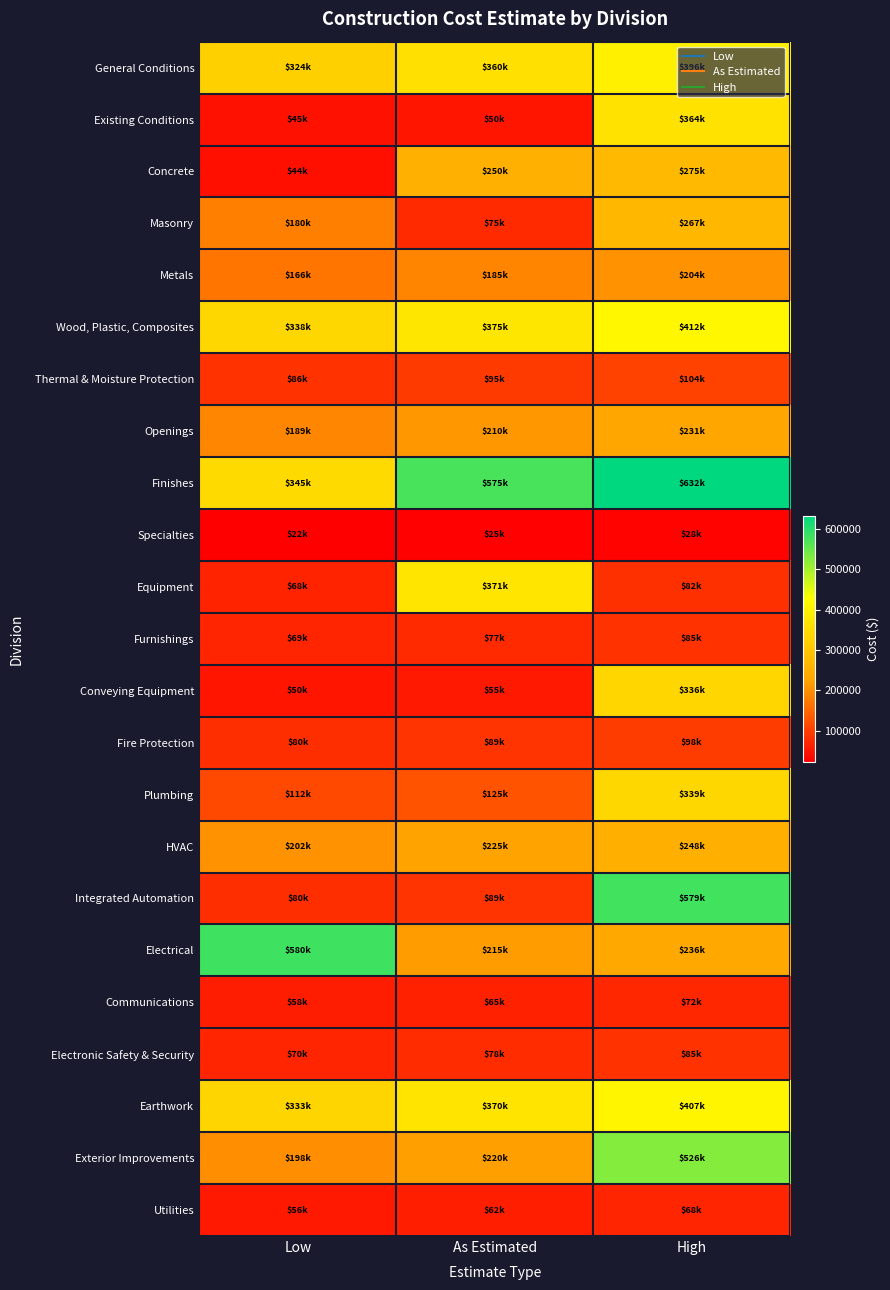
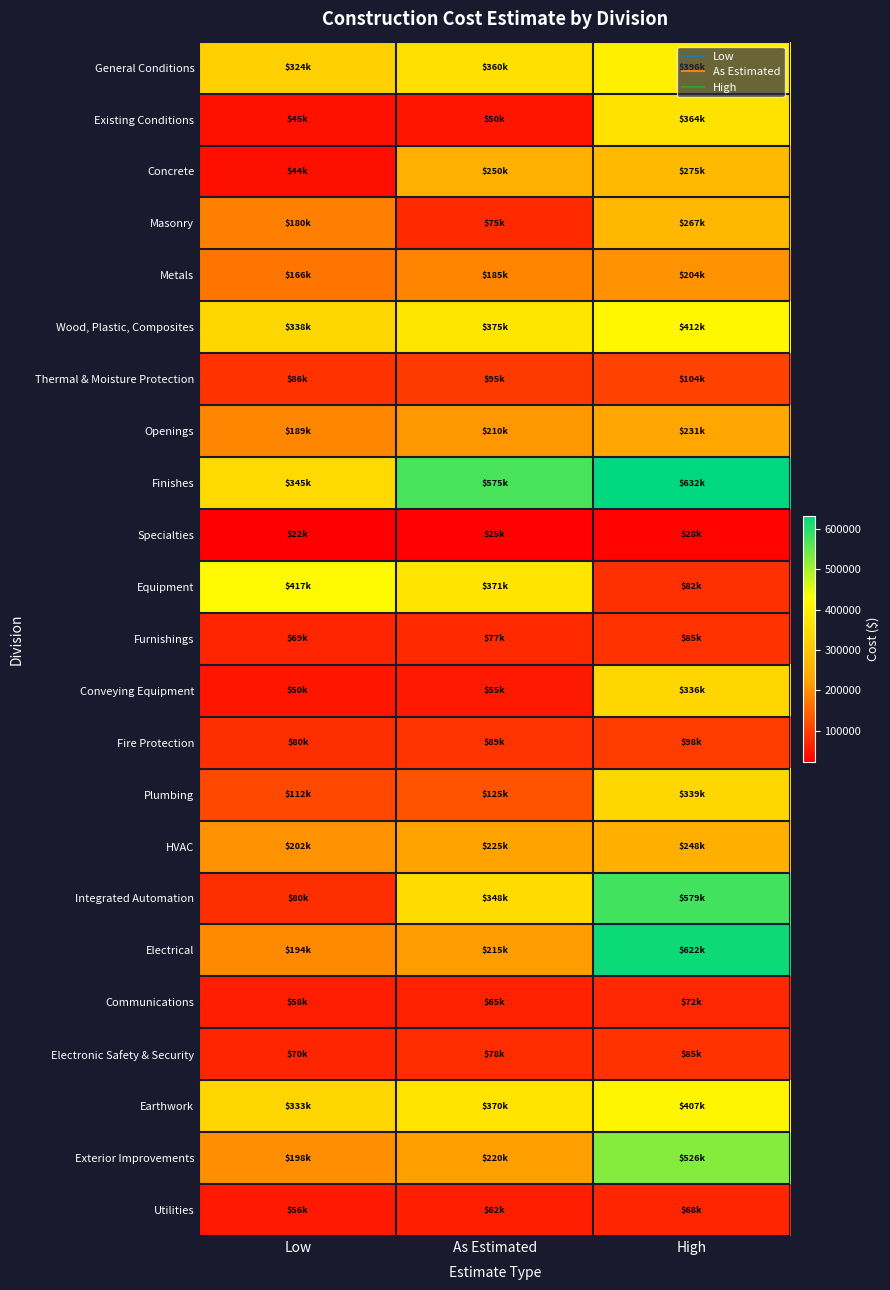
Equipment, Low: $68k -> $417k
Integrated Automation, As Estimated: $89k -> $348k
Electrical, Low: $580k -> $194k
Electrical, High: $236k -> $622k
